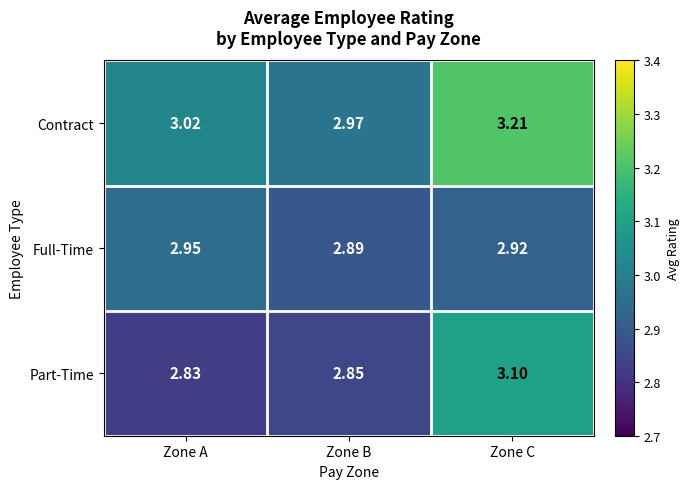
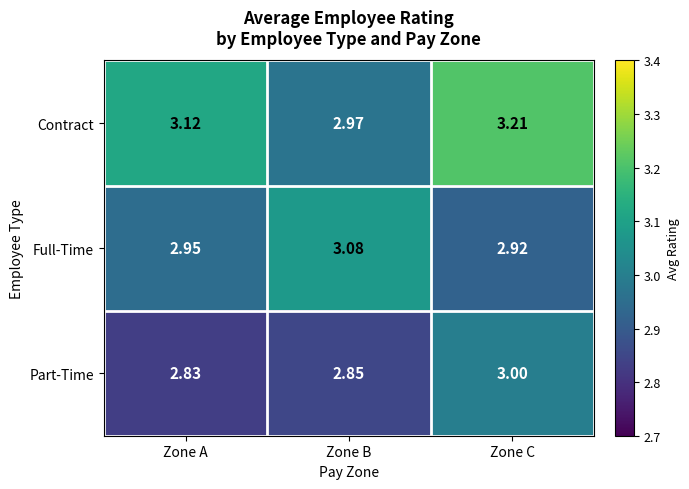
Contract, Zone A: 3.02 -> 3.12
Full-Time, Zone B: 2.89 -> 3.08
Part-Time, Zone C: 3.10 -> 3.00
